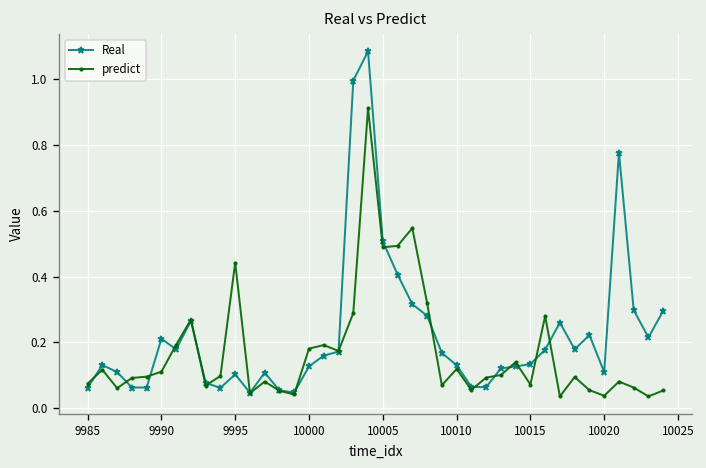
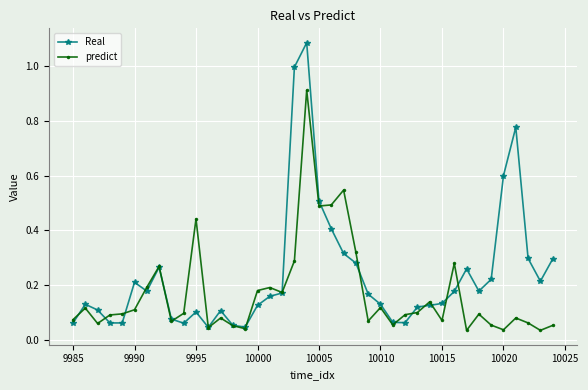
Real, 10020: 0.11 -> 0.60
